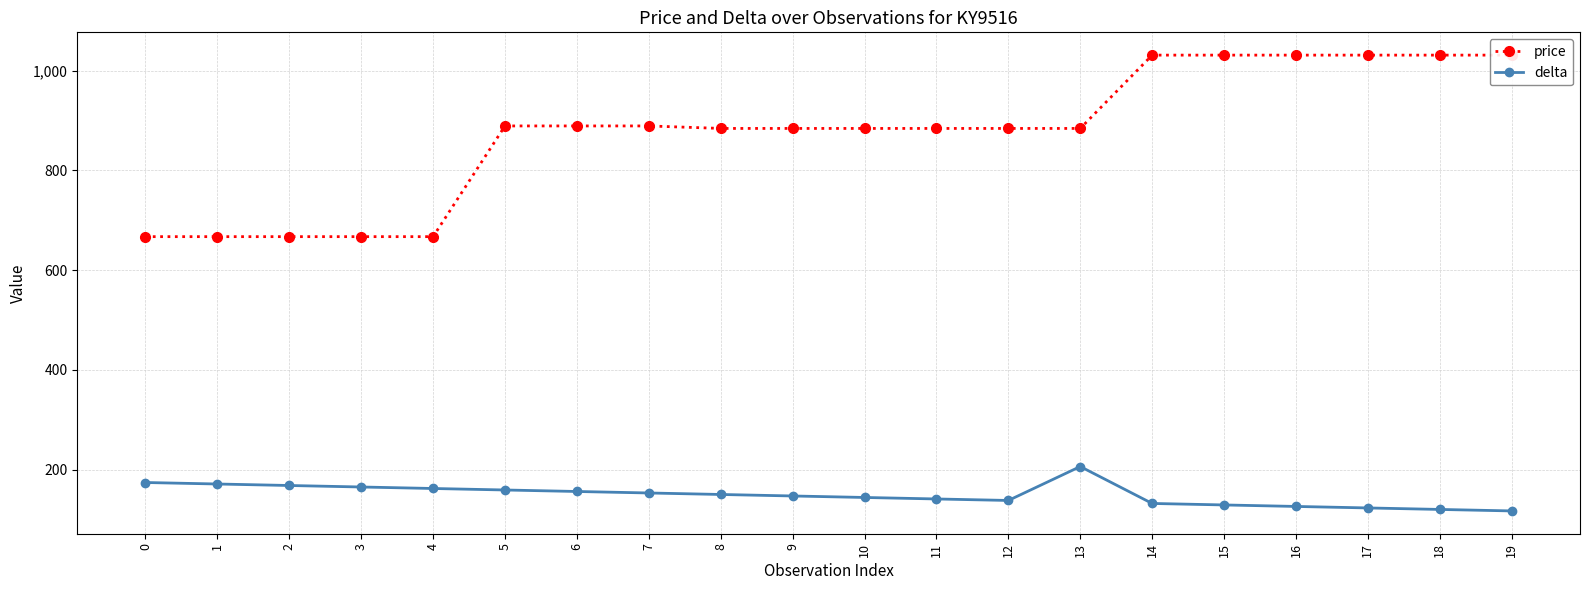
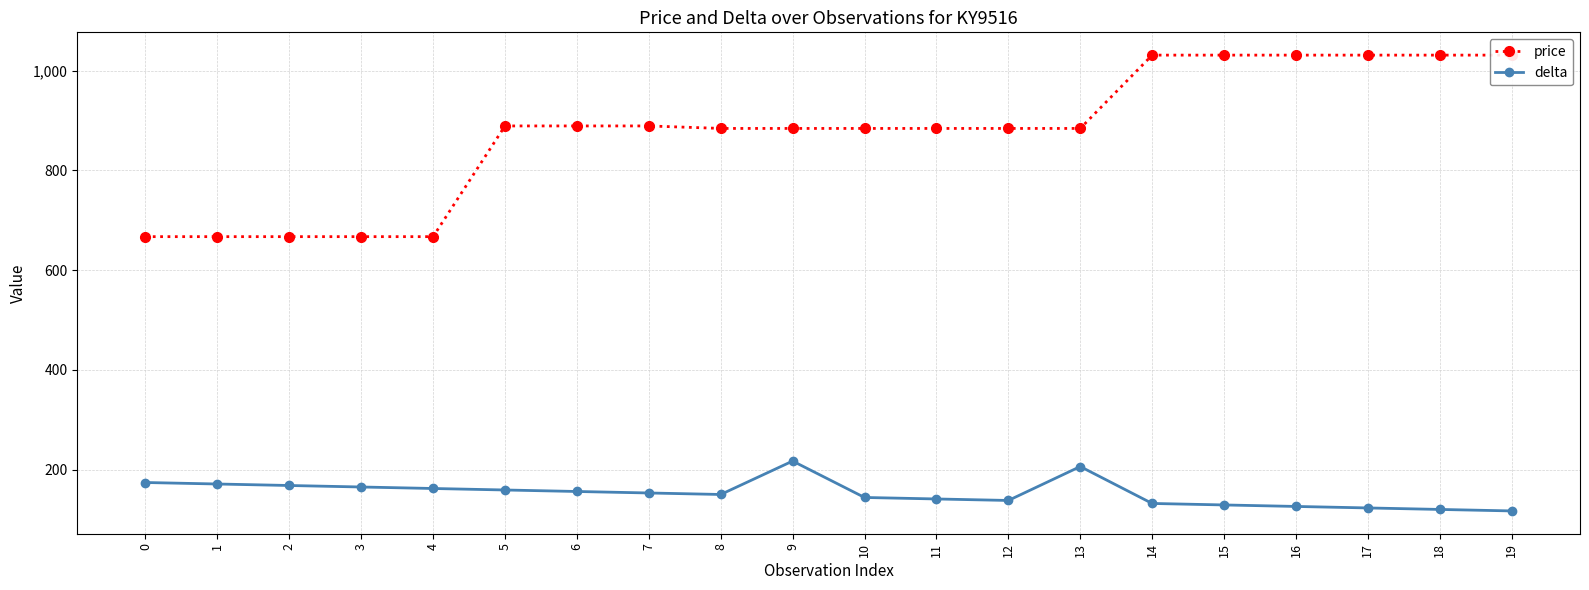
delta, 9: 150 -> 220
